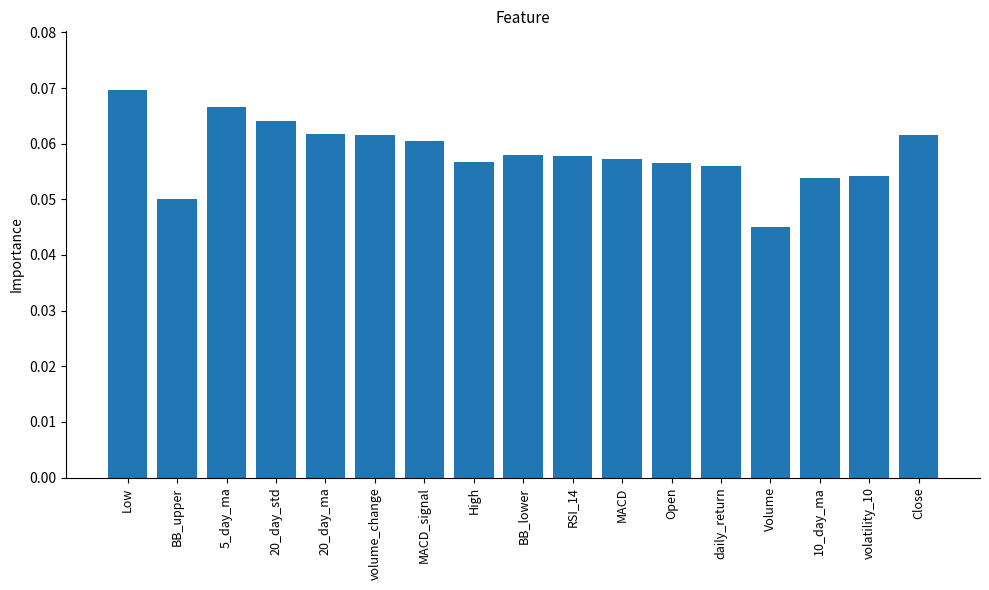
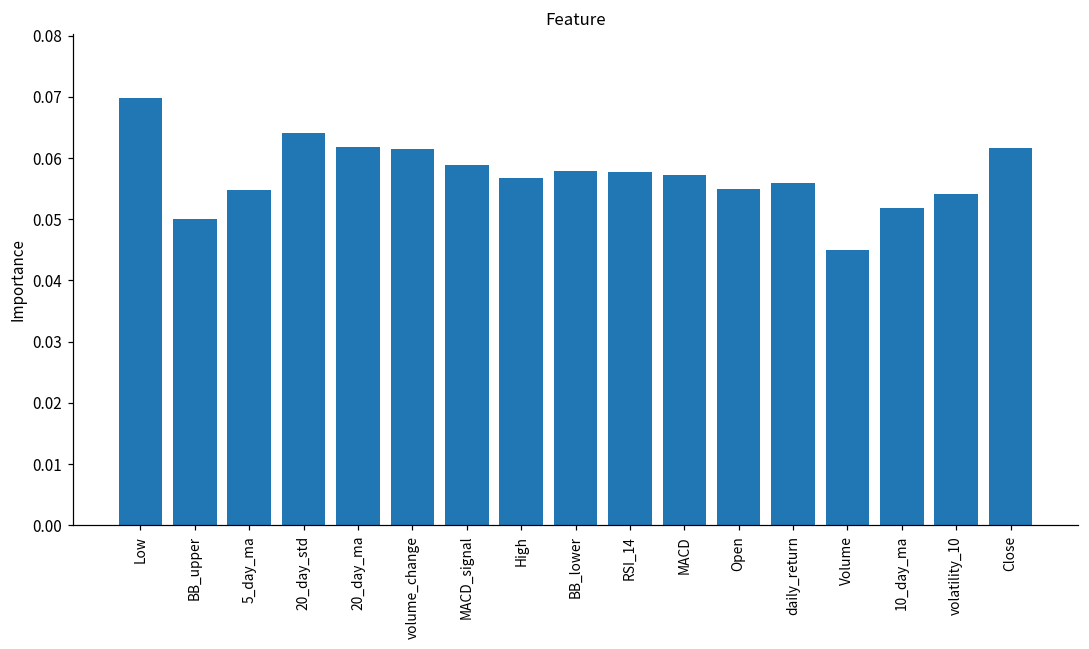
5_day_ma: 0.067 -> 0.055
MACD_signal: 0.061 -> 0.059
Open: 0.056 -> 0.055
10_day_ma: 0.054 -> 0.052
